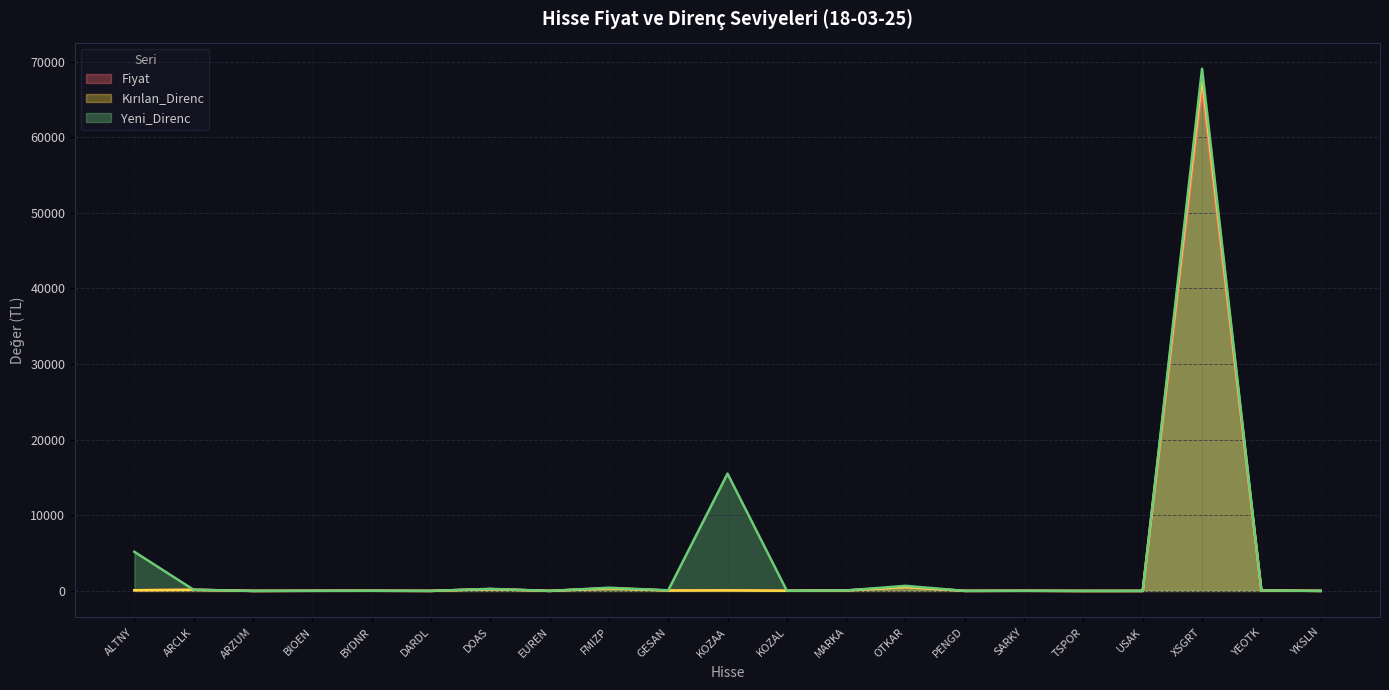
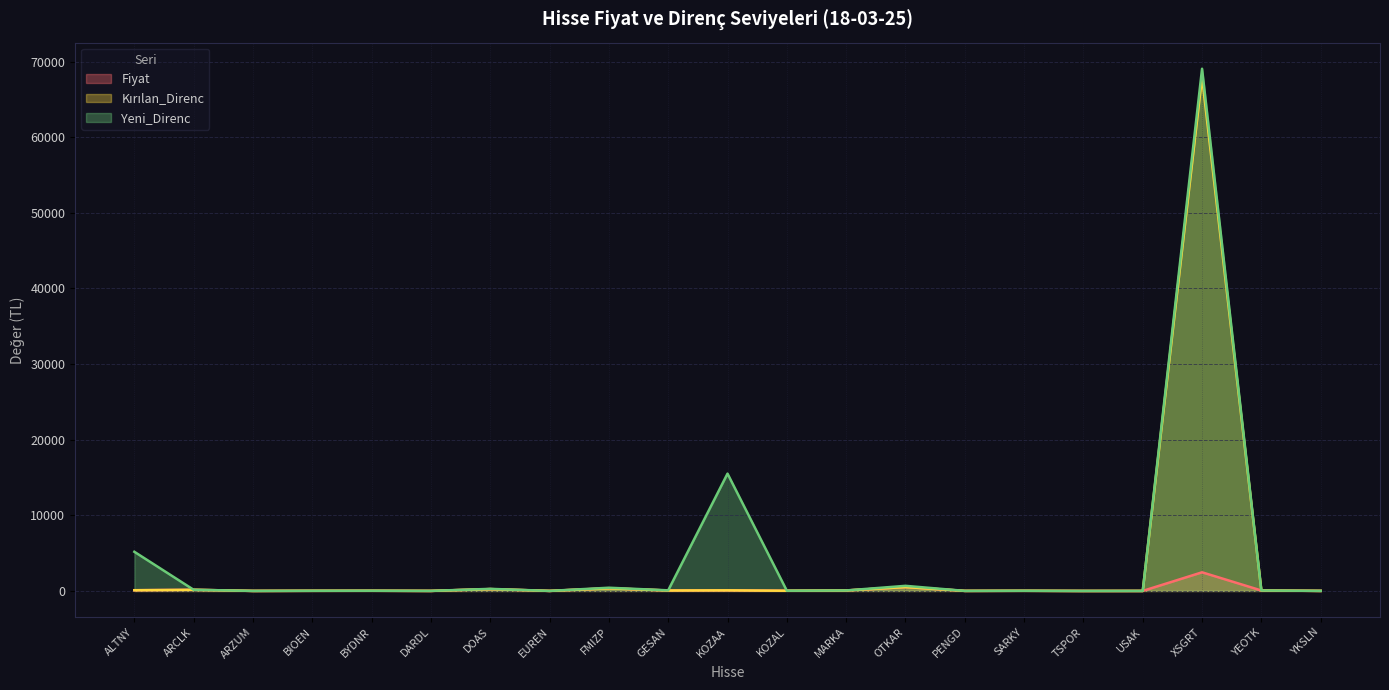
Fiyat, XSGRT: 67000 -> 2000
